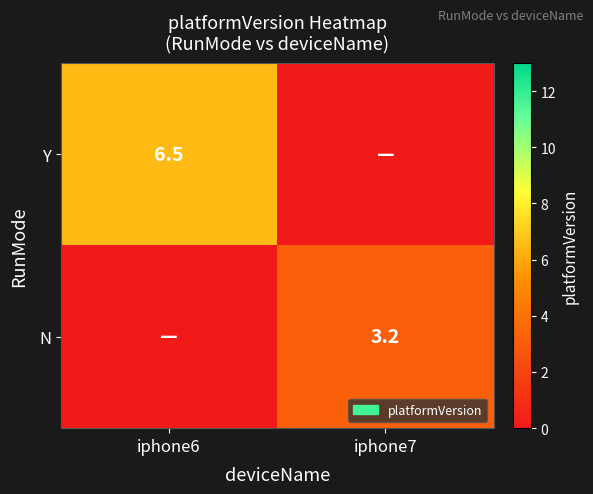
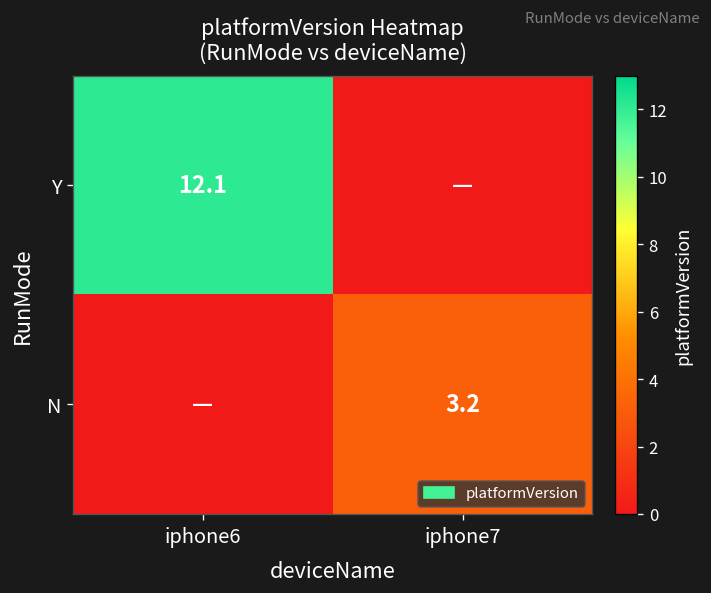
Y, iphone6: 6.5 -> 12.1
